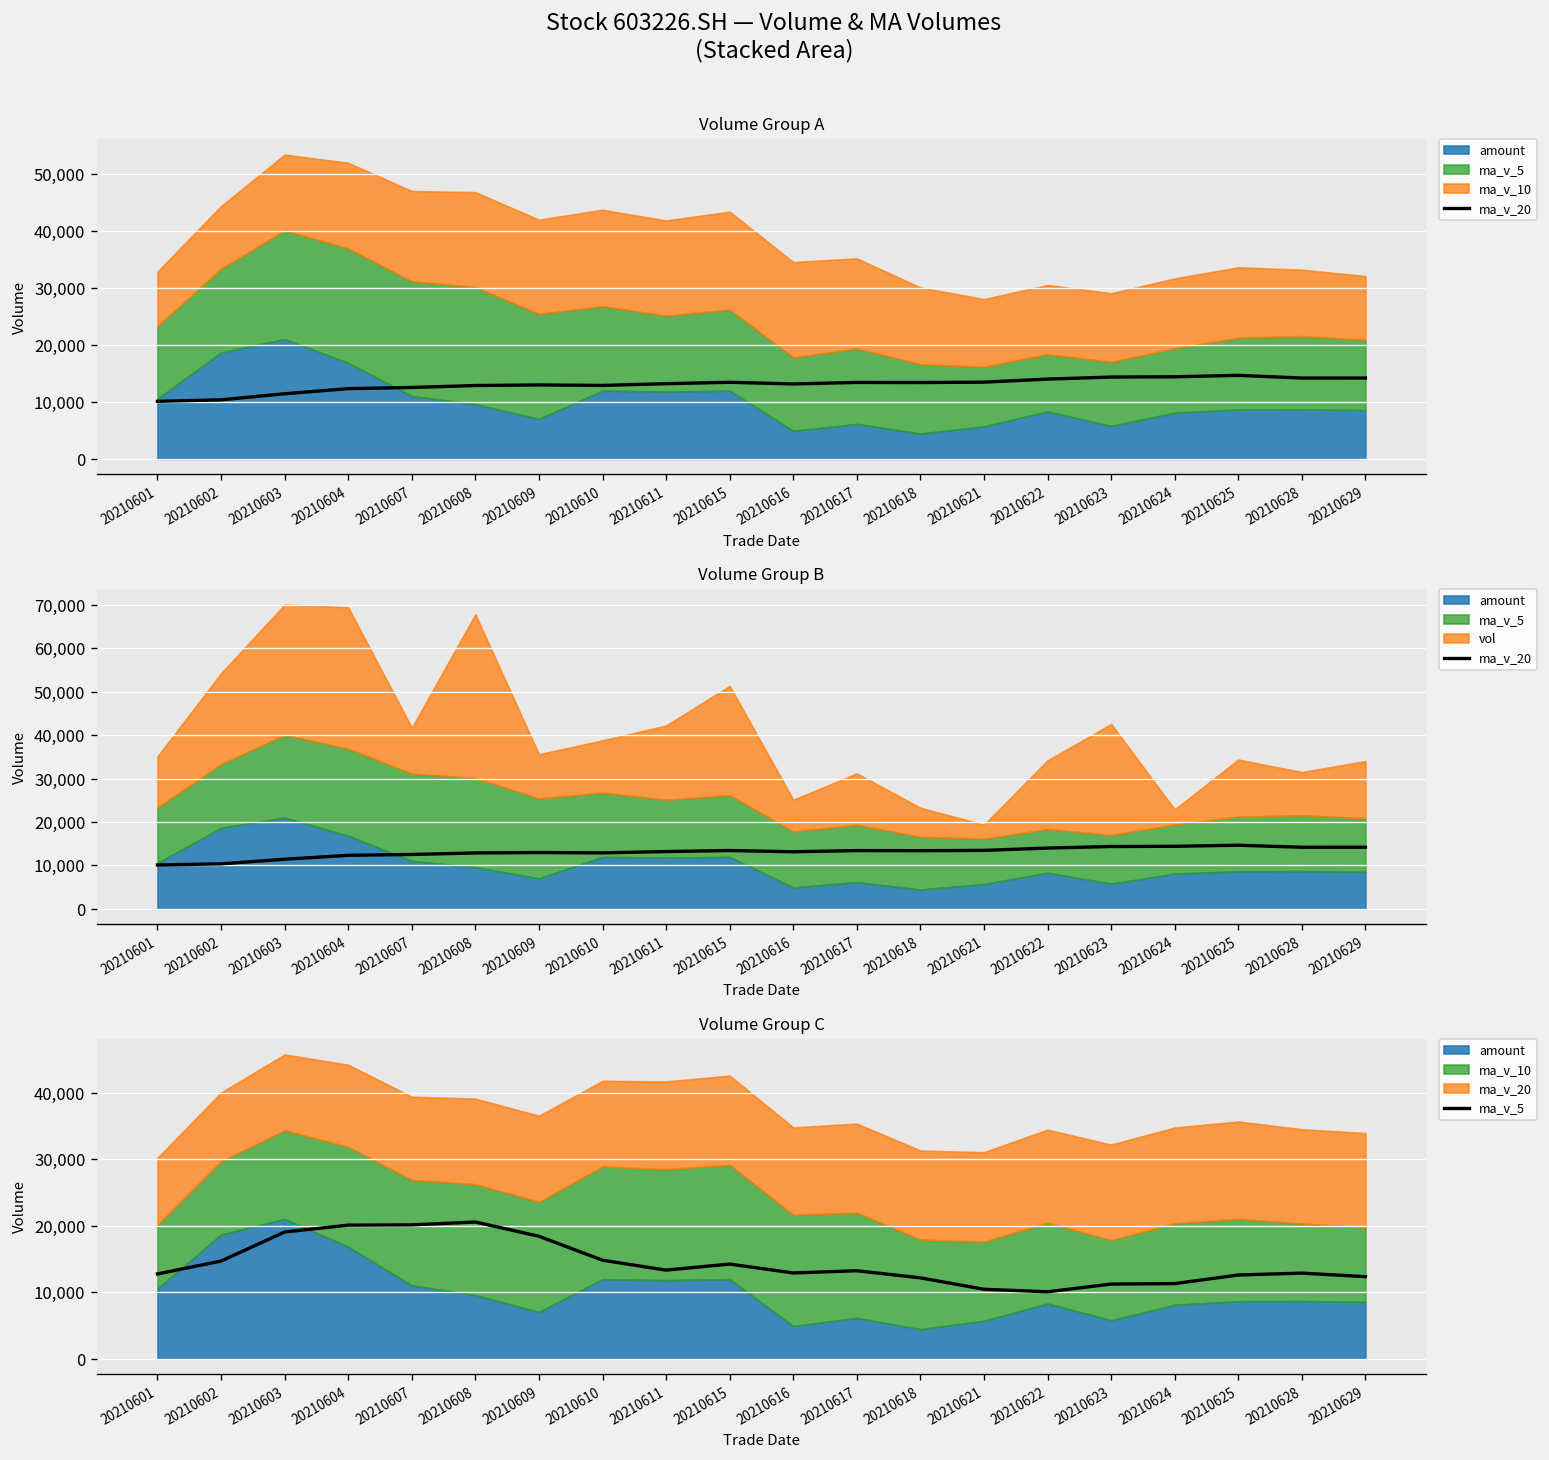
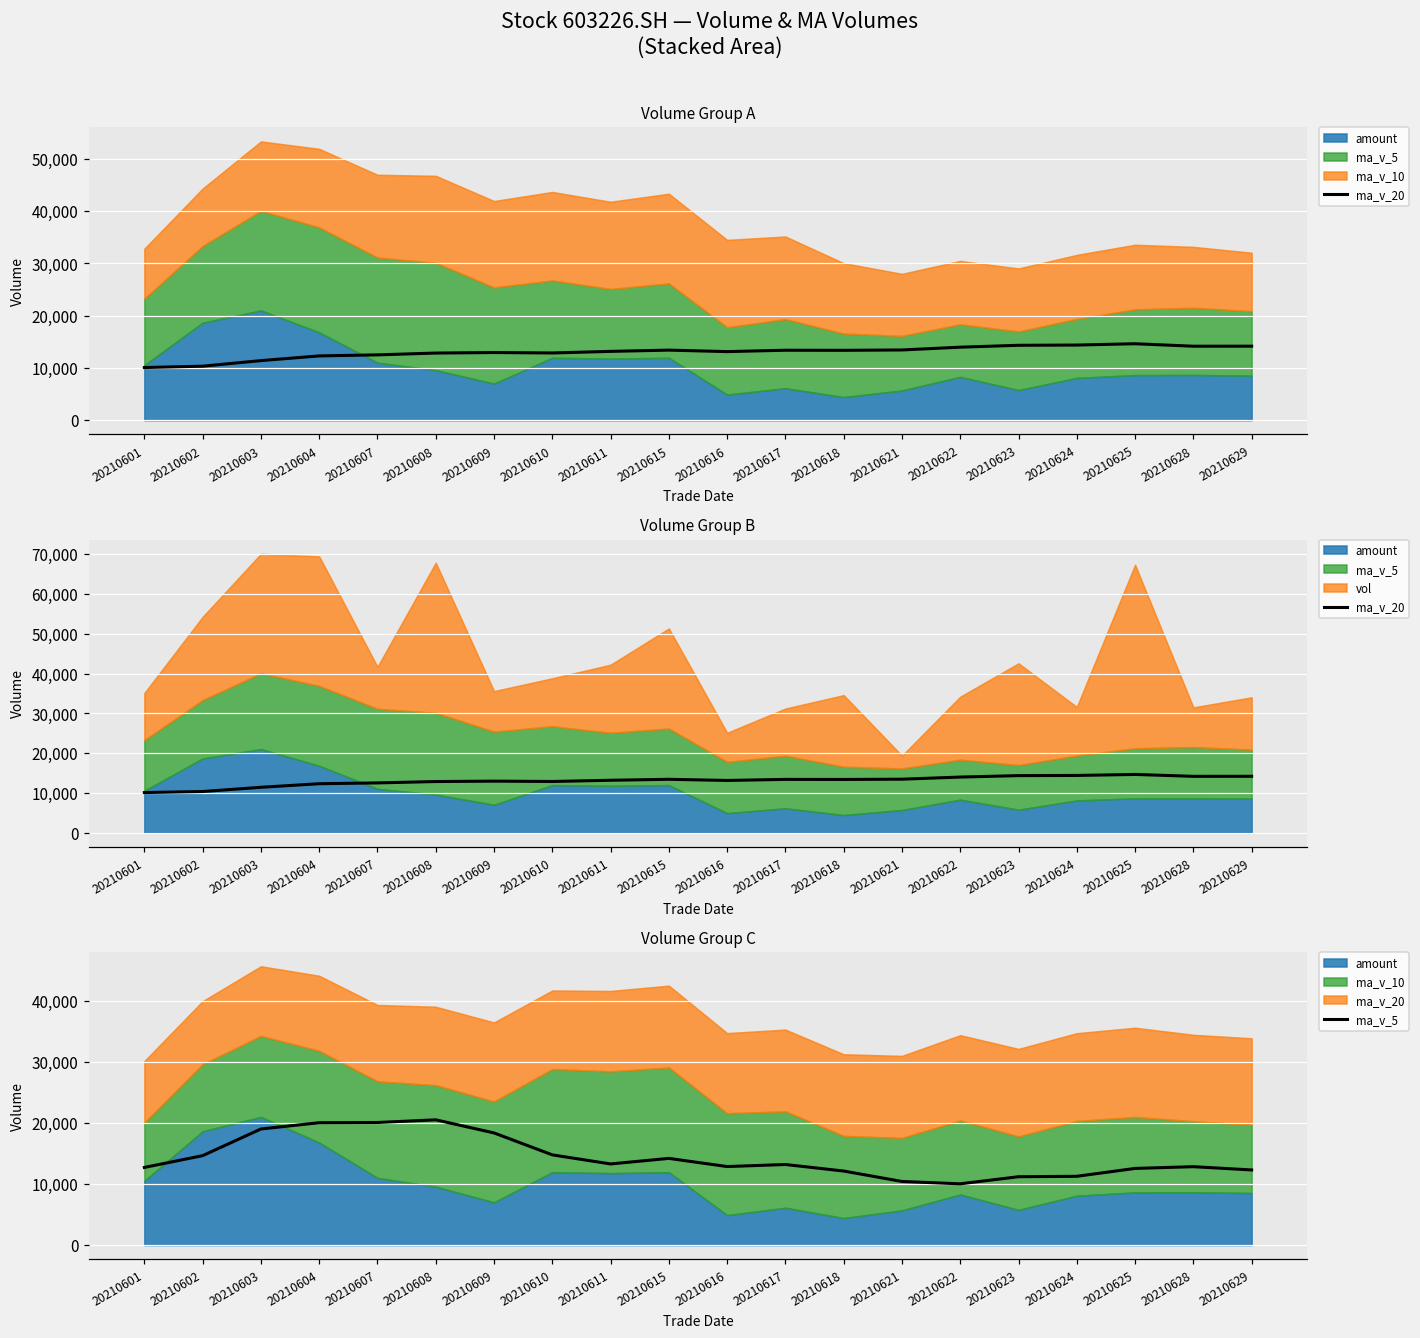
Volume Group B, vol, 20210618: 7,000 -> 18,000
Volume Group B, vol, 20210624: 4,000 -> 12,000
Volume Group B, vol, 20210625: 13,000 -> 46,000
